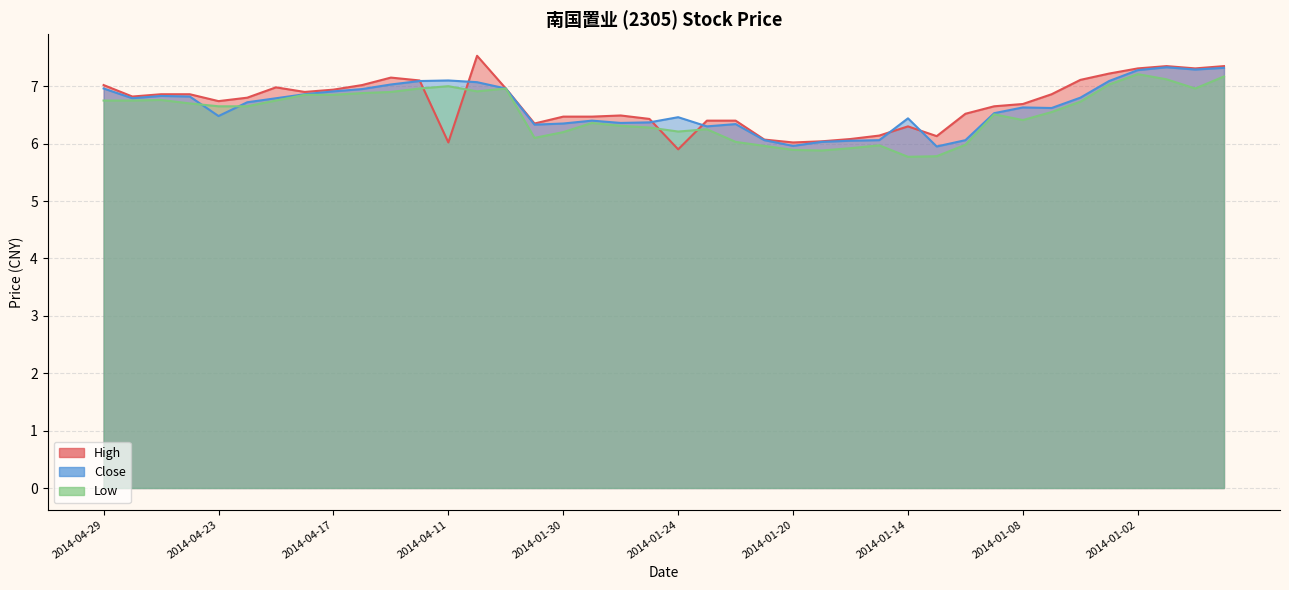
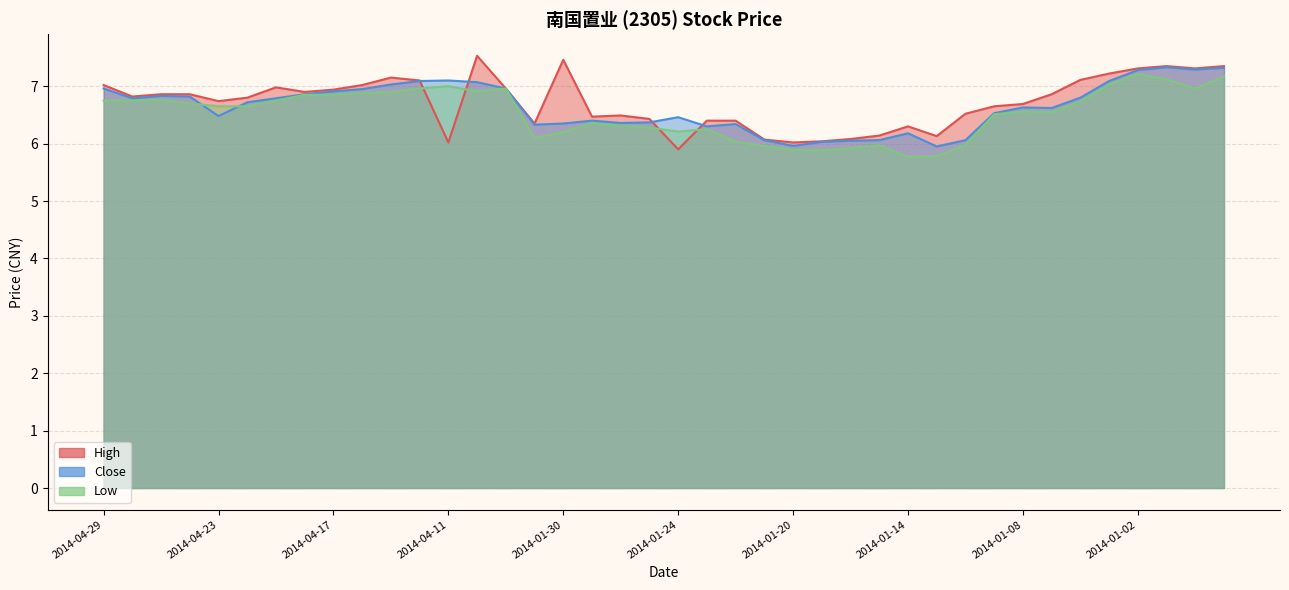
High, 2014-01-30: 6.5 -> 7.5
Close, 2014-01-14: 6.4 -> 6.2
Low, 2014-01-08: 6.4 -> 6.6
